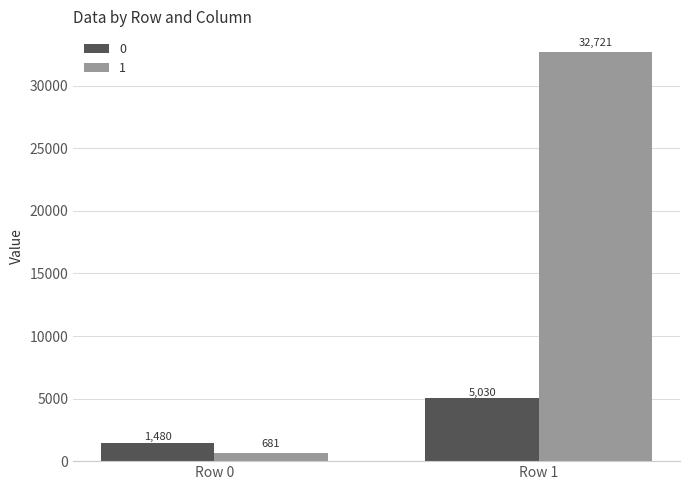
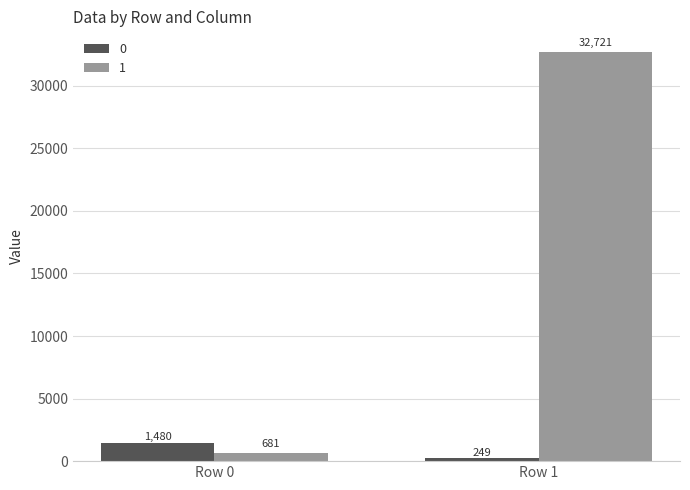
0, Row 1: 5,030 -> 249
